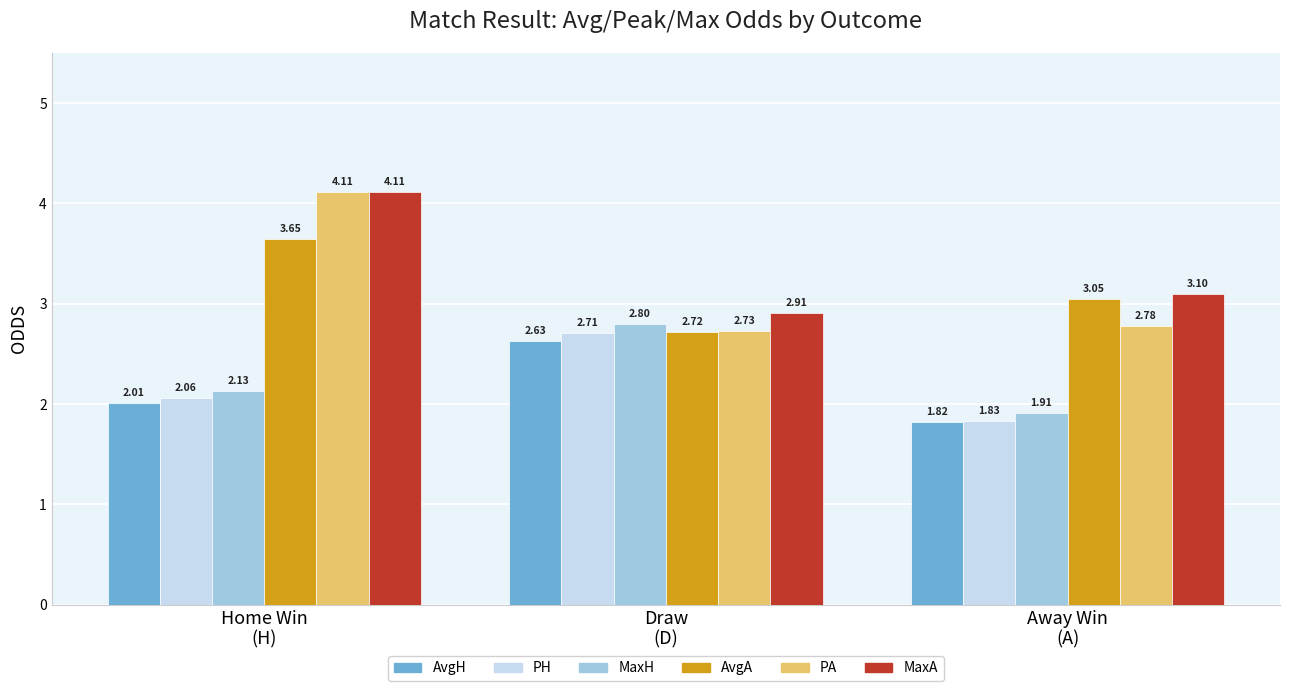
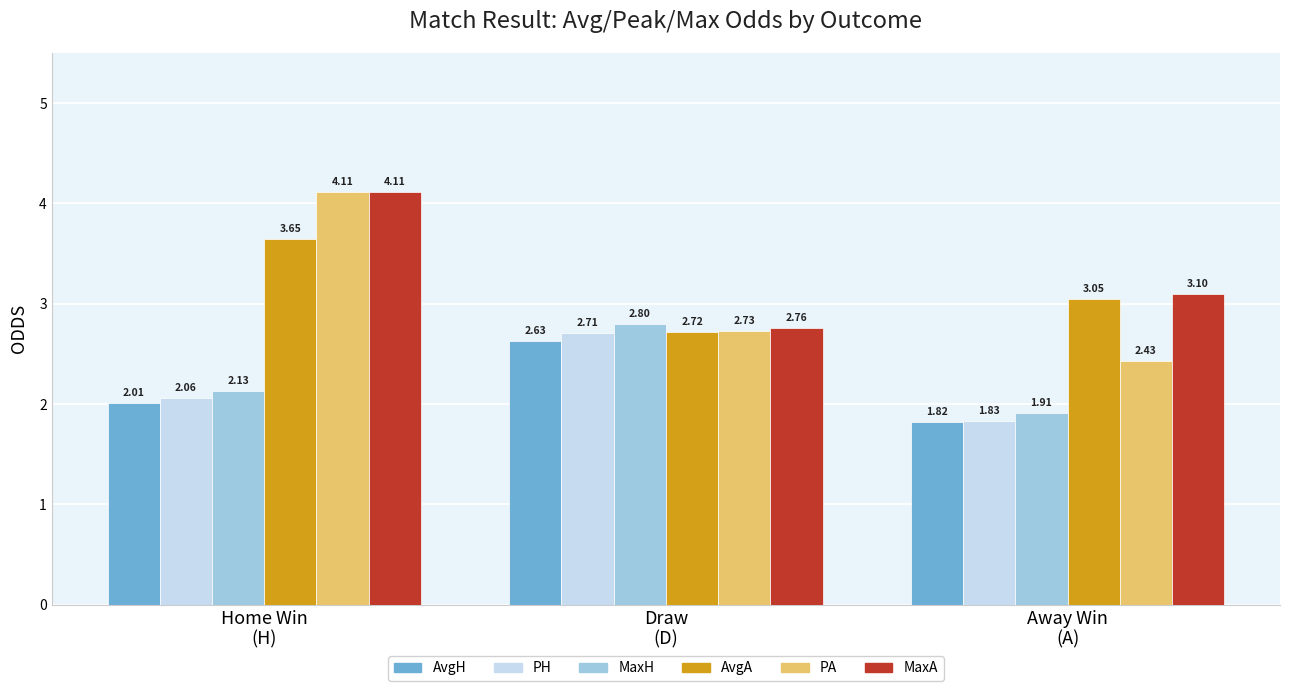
MaxA, Draw (D): 2.91 -> 2.76
PA, Away Win (A): 2.78 -> 2.43
